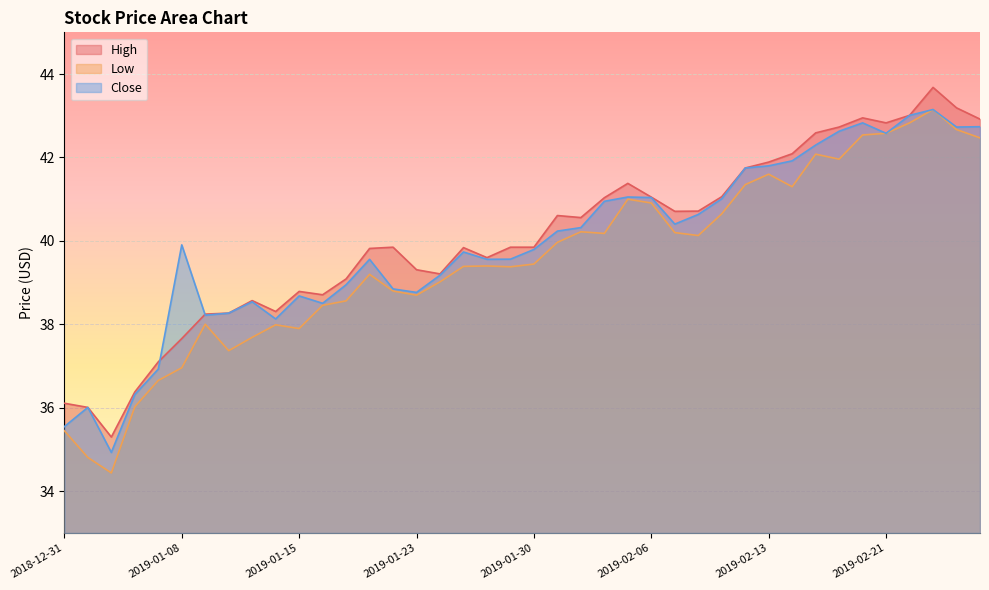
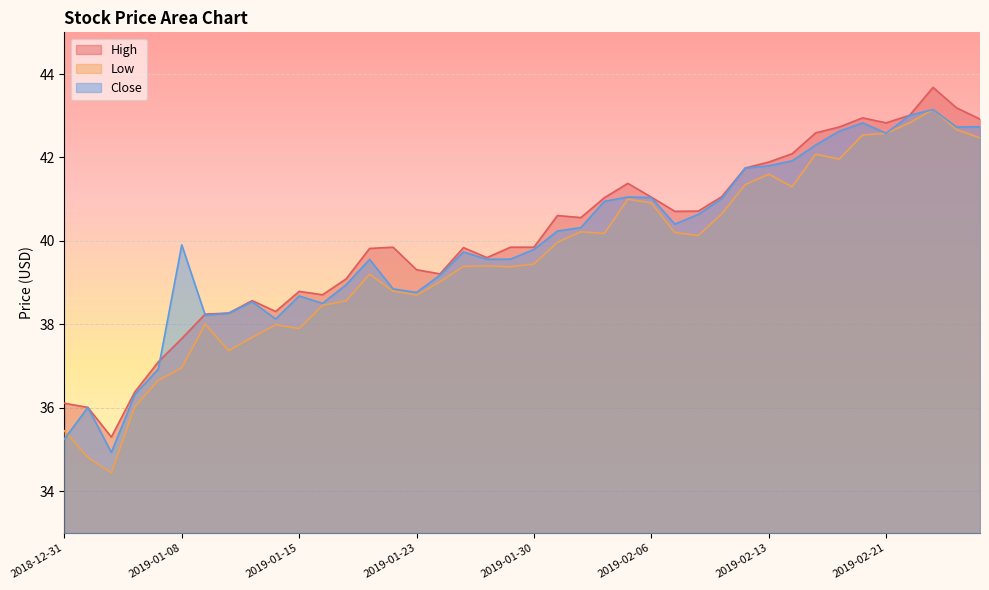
Close, 2018-12-31: 35.6 -> 35.3
